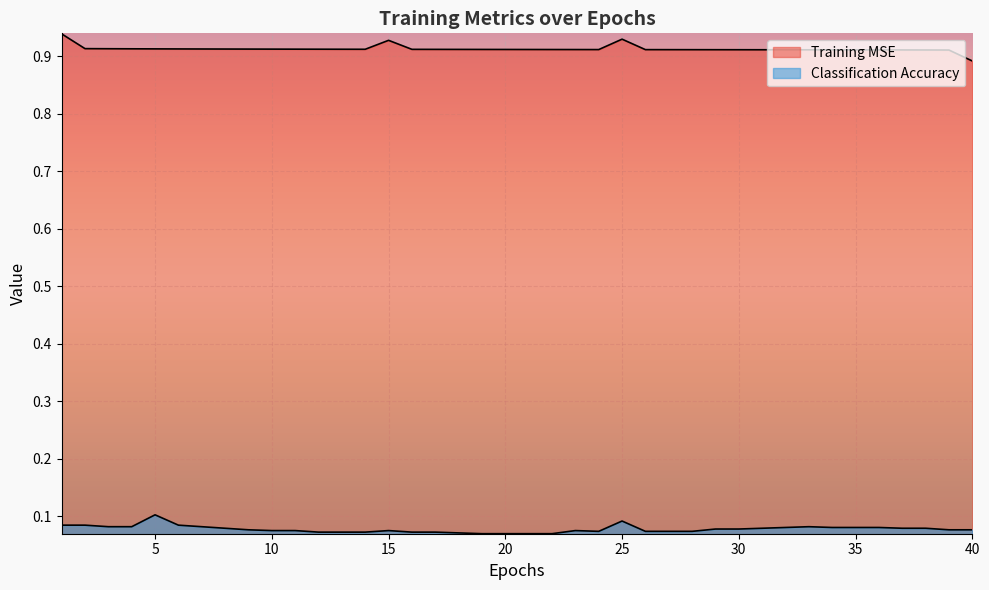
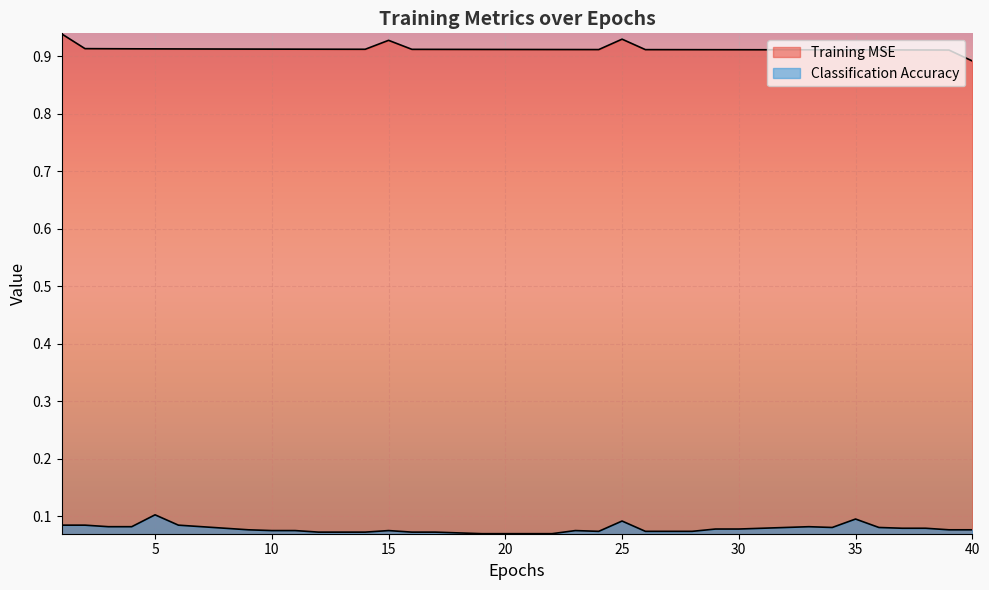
Classification Accuracy, 35: 0.08 -> 0.10
